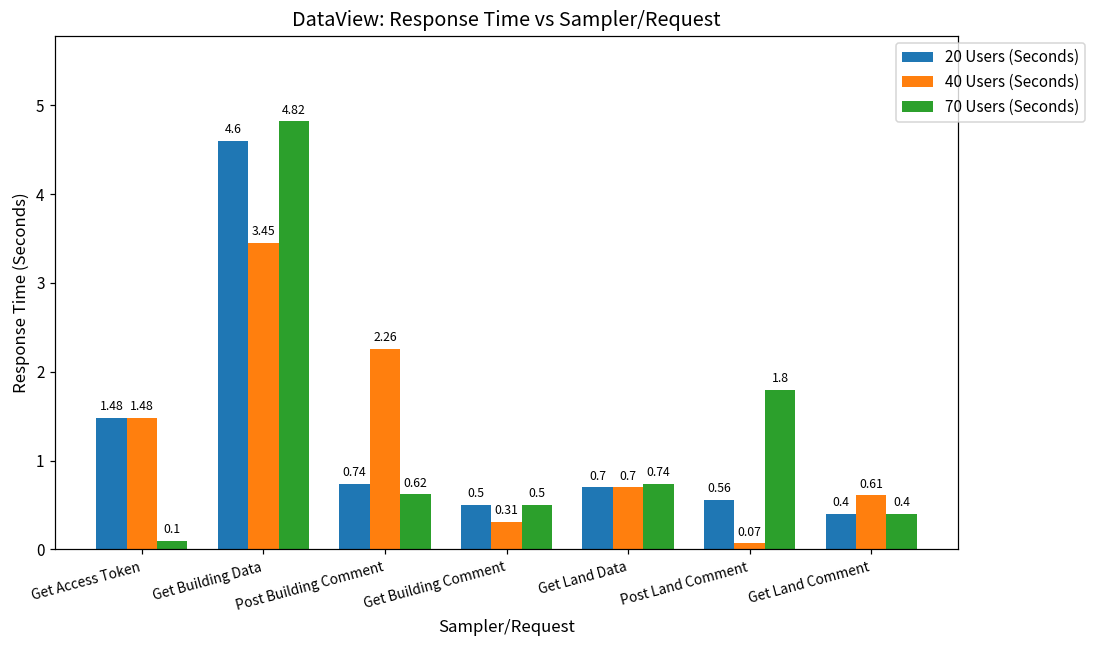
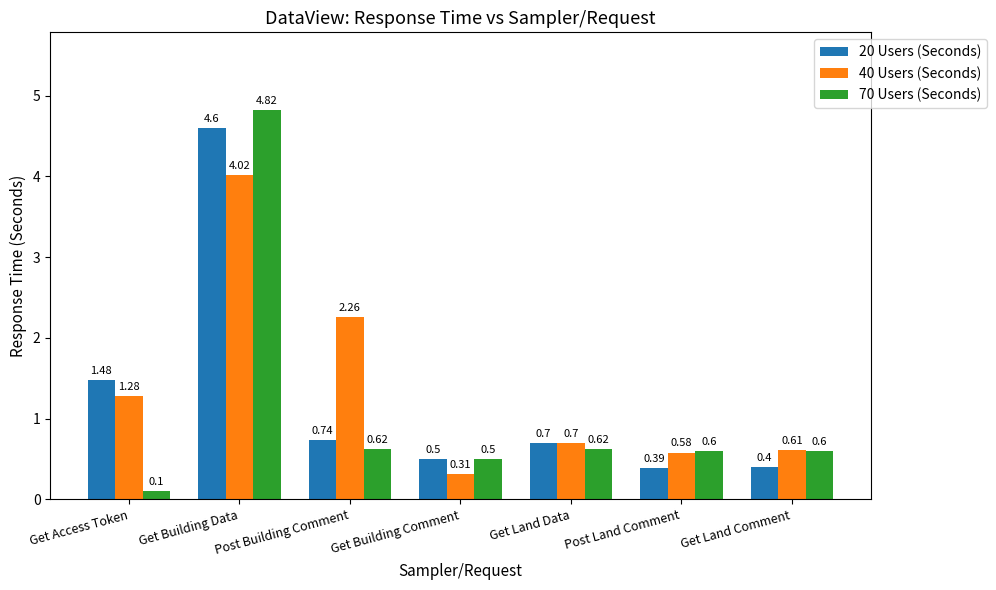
40 Users (Seconds), Get Access Token: 1.48 -> 1.28
40 Users (Seconds), Get Building Data: 3.45 -> 4.02
70 Users (Seconds), Get Land Data: 0.74 -> 0.62
20 Users (Seconds), Post Land Comment: 0.56 -> 0.39
40 Users (Seconds), Post Land Comment: 0.07 -> 0.58
70 Users (Seconds), Post Land Comment: 1.8 -> 0.6
70 Users (Seconds), Get Land Comment: 0.4 -> 0.6
